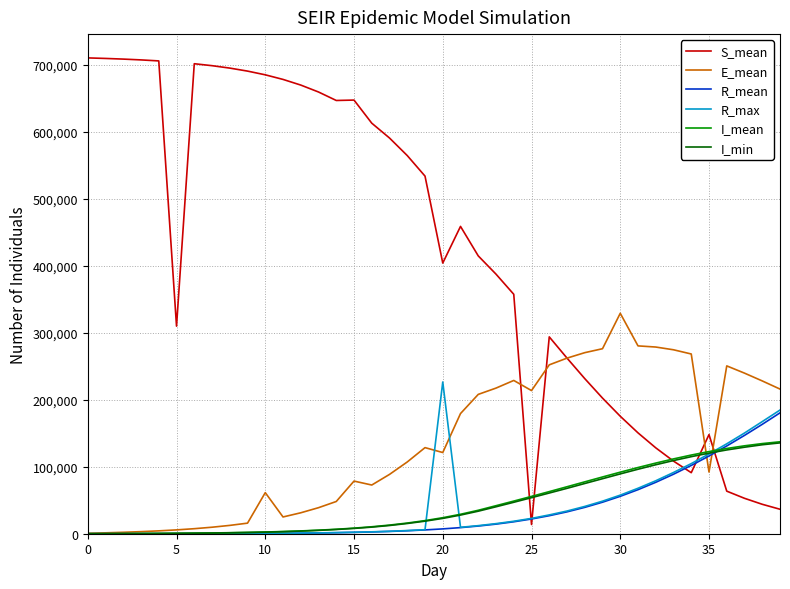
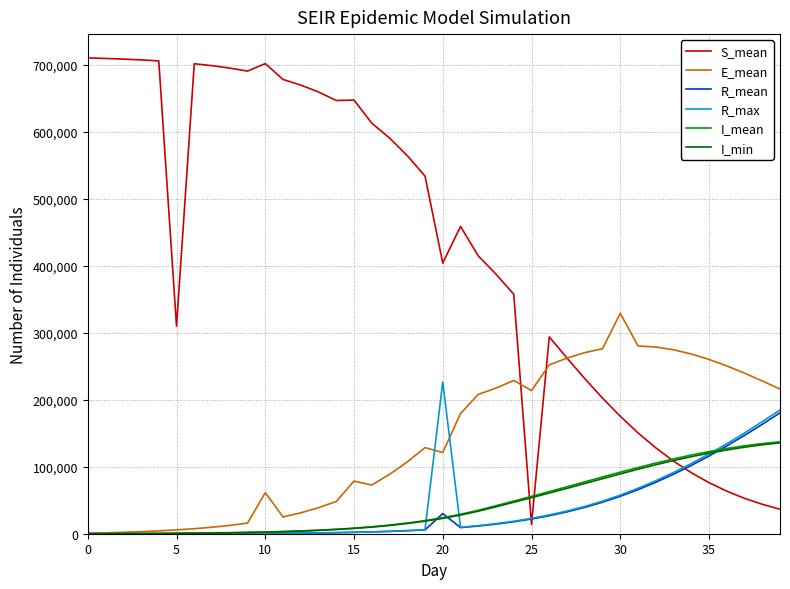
S_mean, 10: 680,000 -> 700,000
R_mean, 20: 10,000 -> 30,000
S_mean, 35: 150,000 -> 80,000
E_mean, 35: 90,000 -> 260,000
